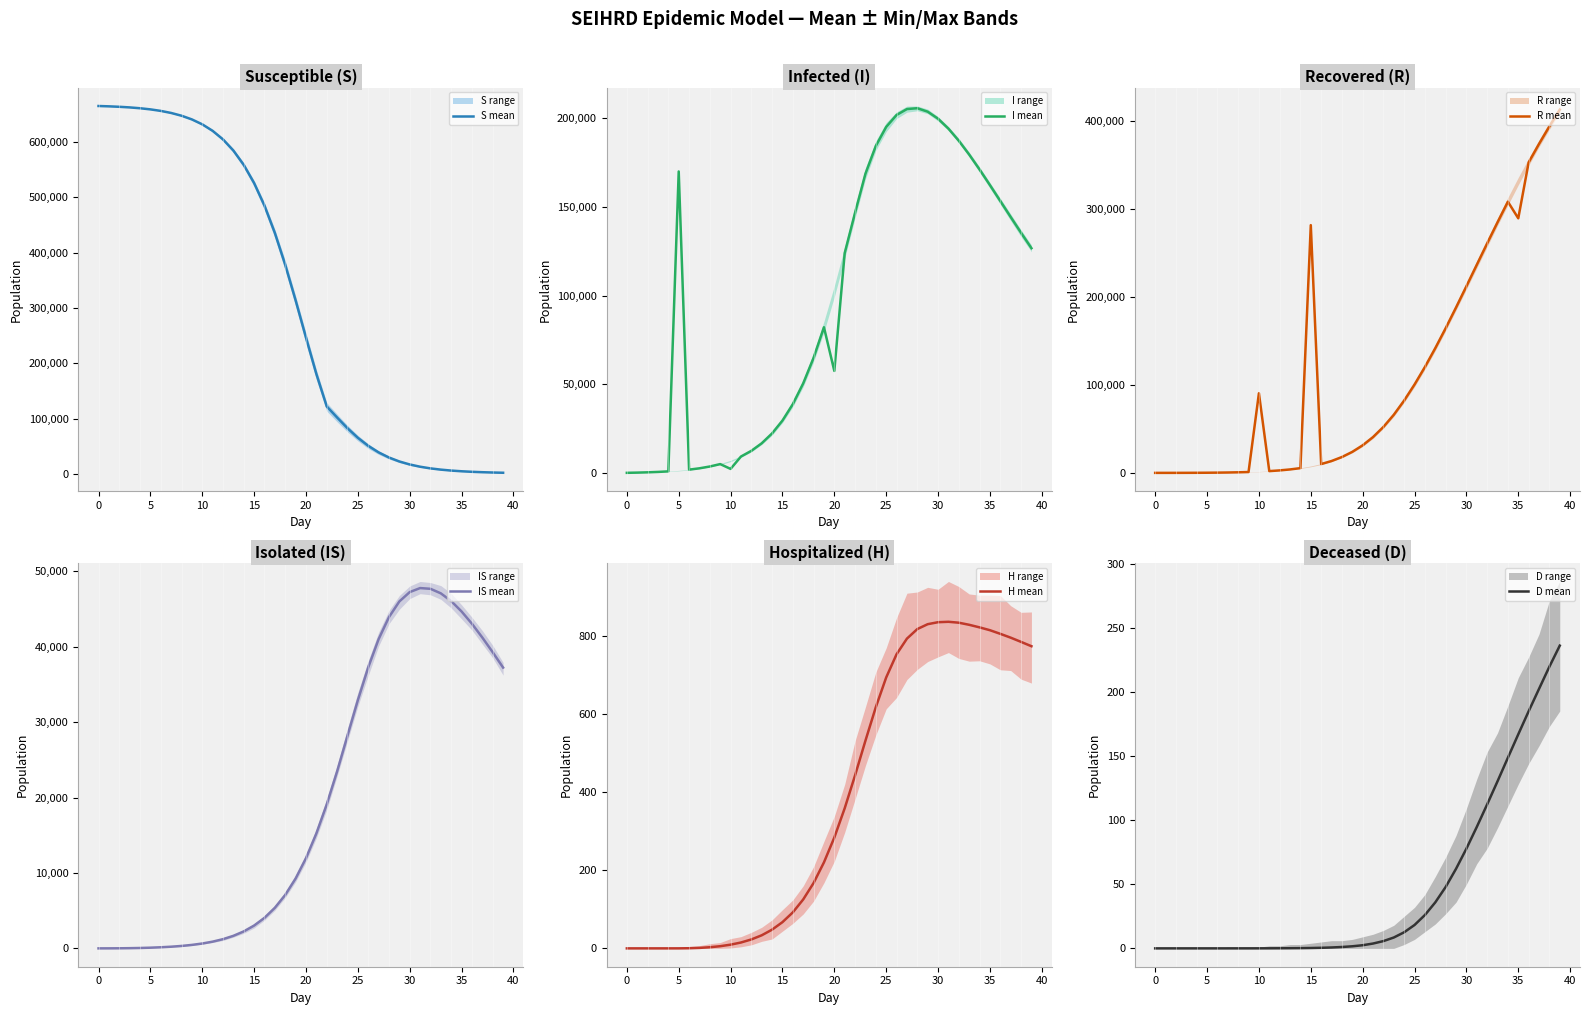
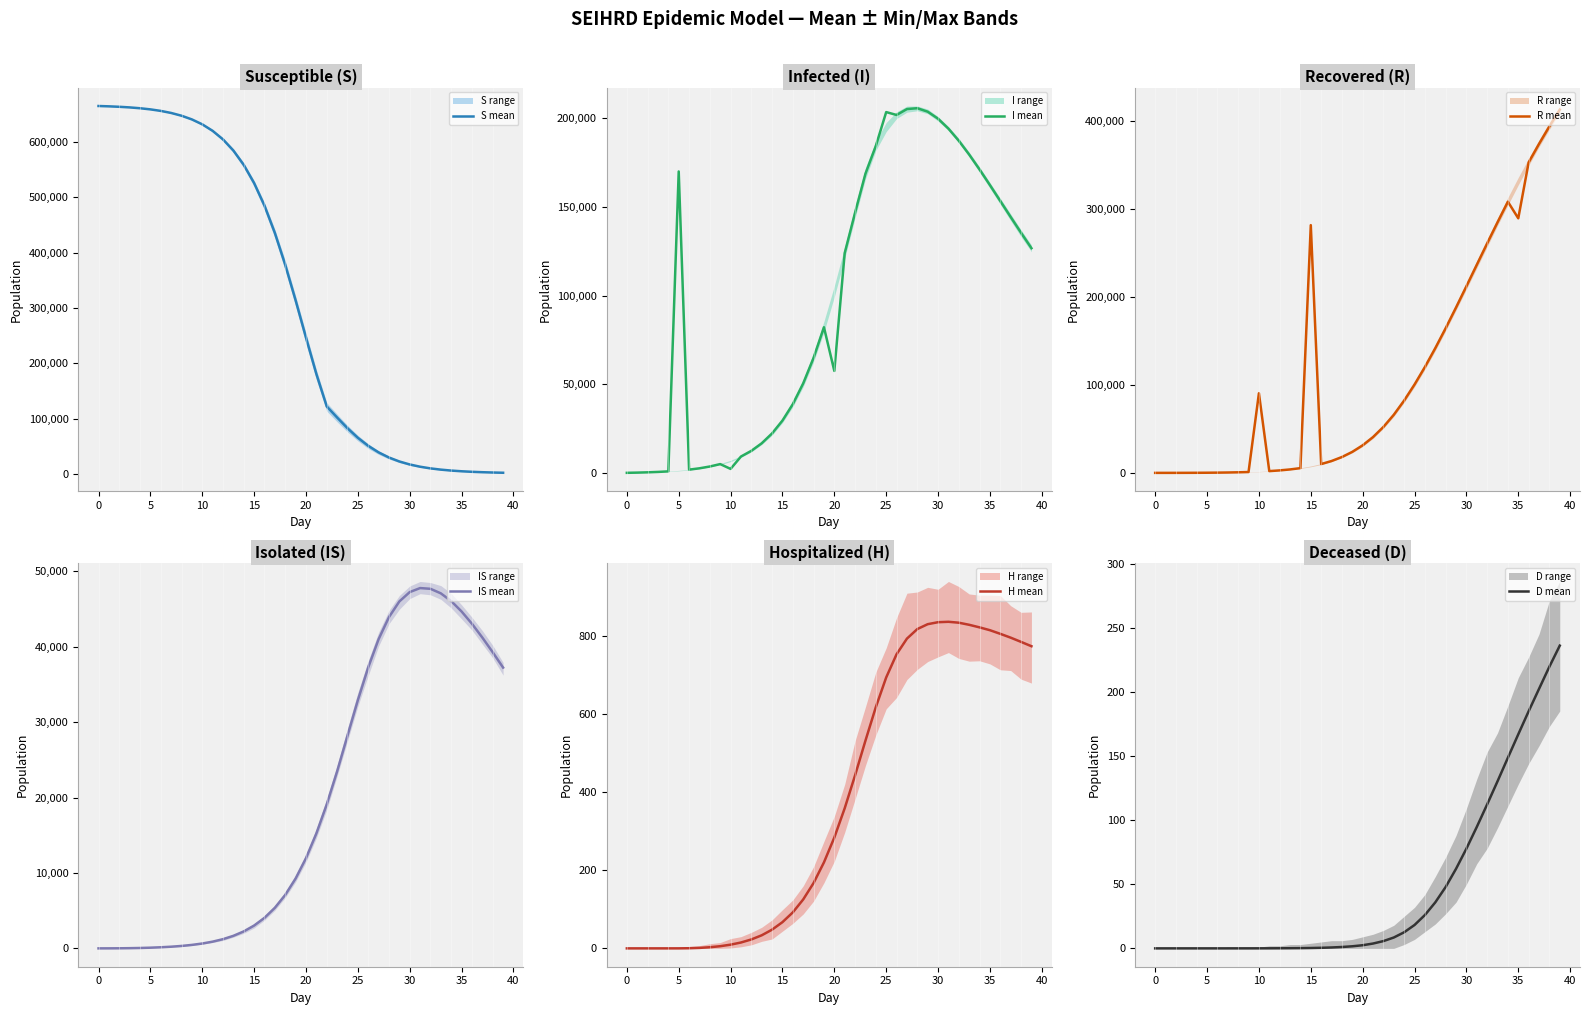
Infected (I), I mean, 25: 195,000 -> 204,000
